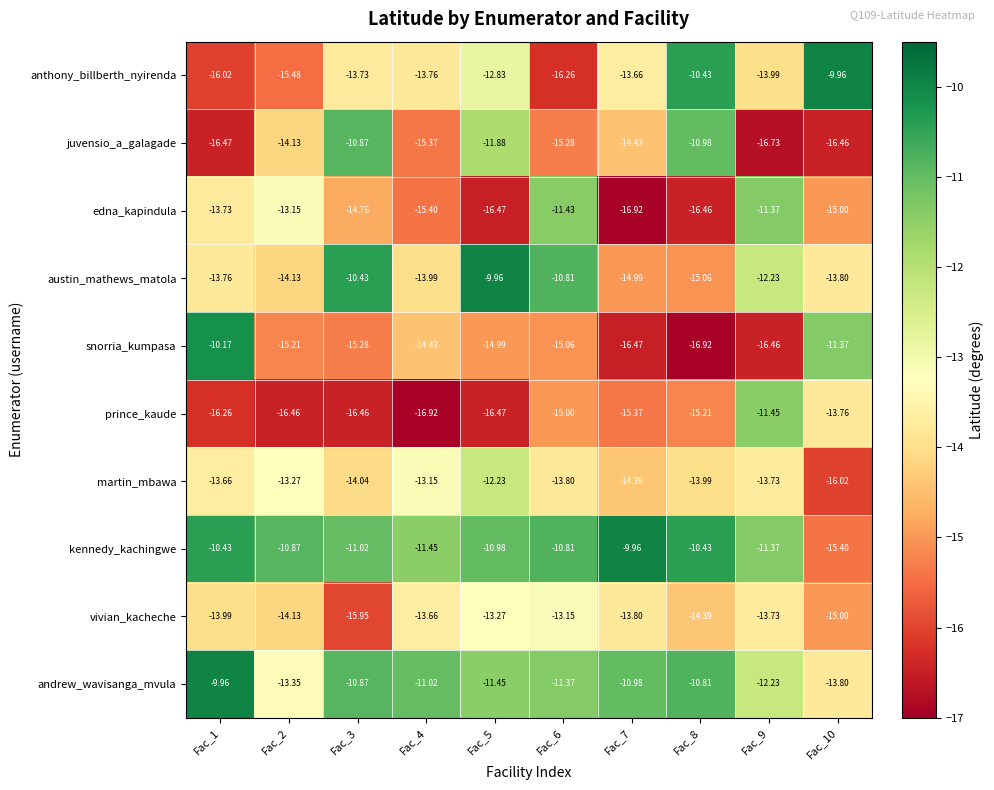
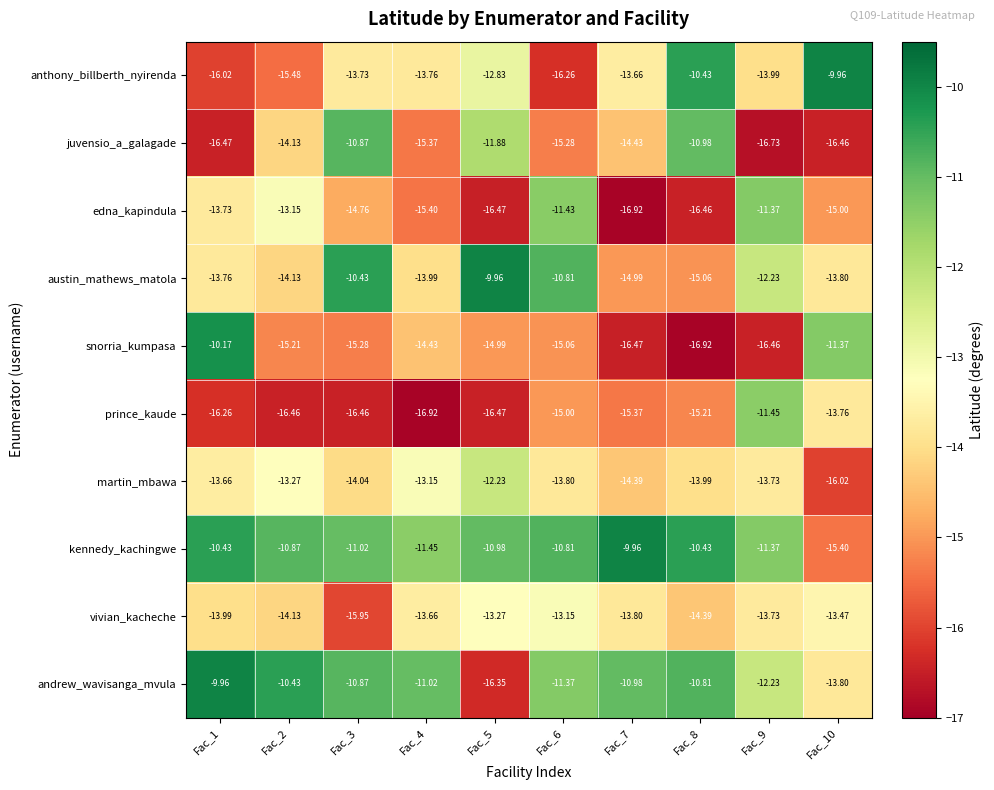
vivian_kacheche, Fac_10: -15.00 -> -13.47
andrew_wavisanga_mvula, Fac_2: -13.35 -> -10.43
andrew_wavisanga_mvula, Fac_5: -11.45 -> -16.35
